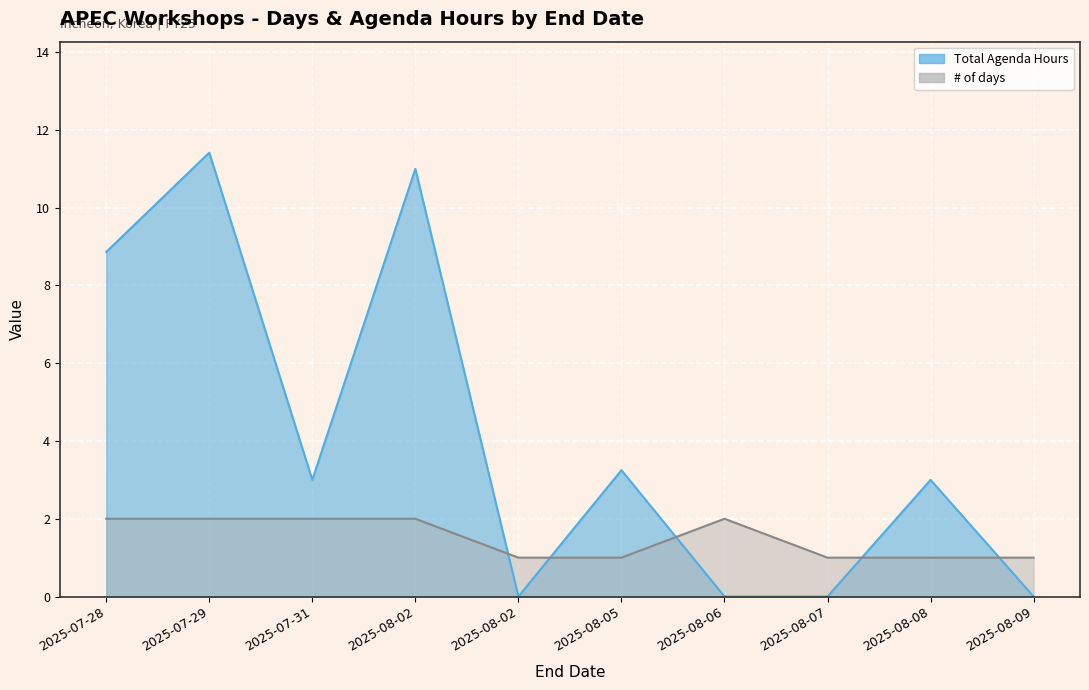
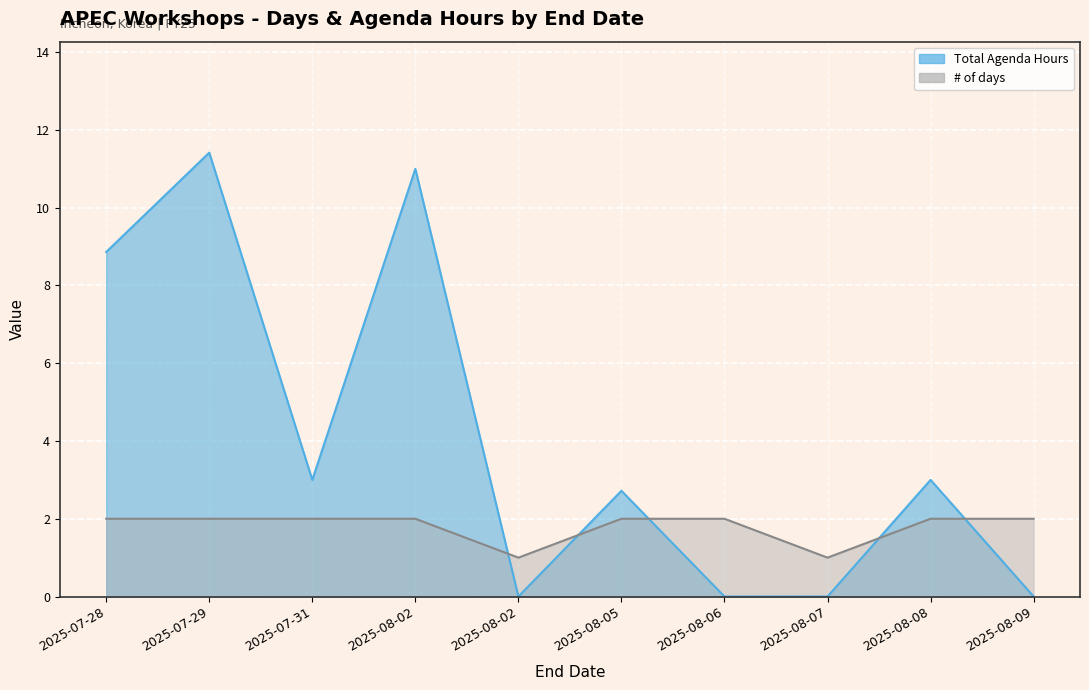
Total Agenda Hours, 2025-08-05: 3.3 -> 2.7
# of days, 2025-08-05: 1 -> 2
# of days, 2025-08-08: 1 -> 2
# of days, 2025-08-09: 1 -> 2
